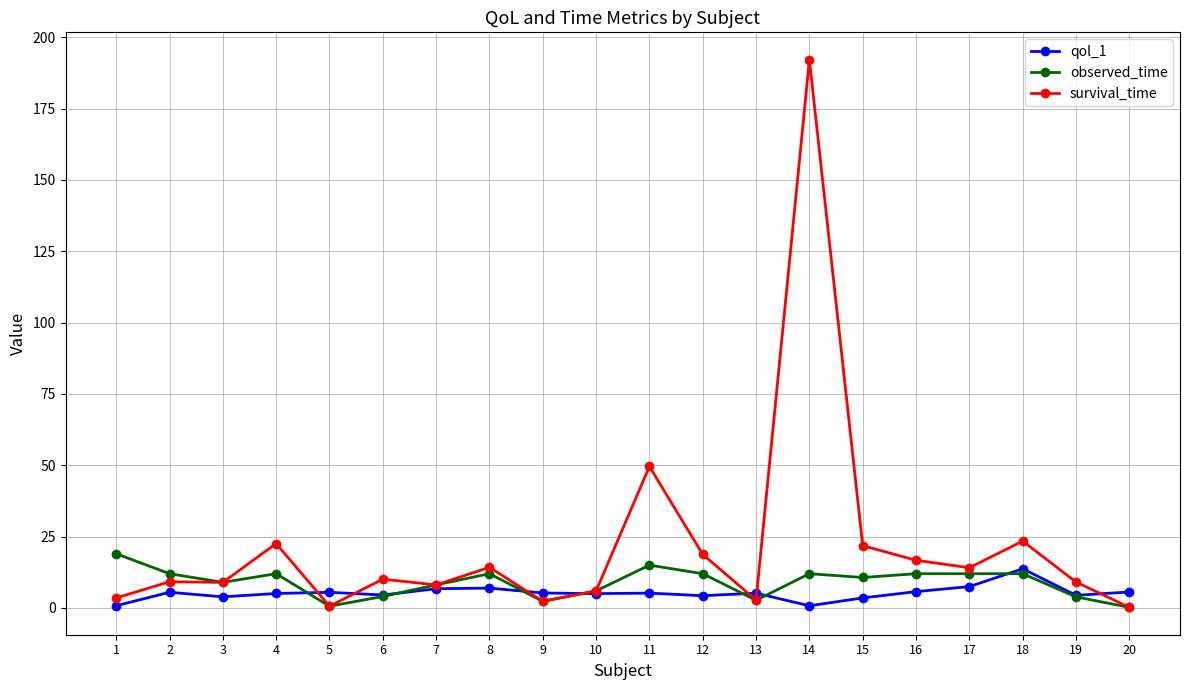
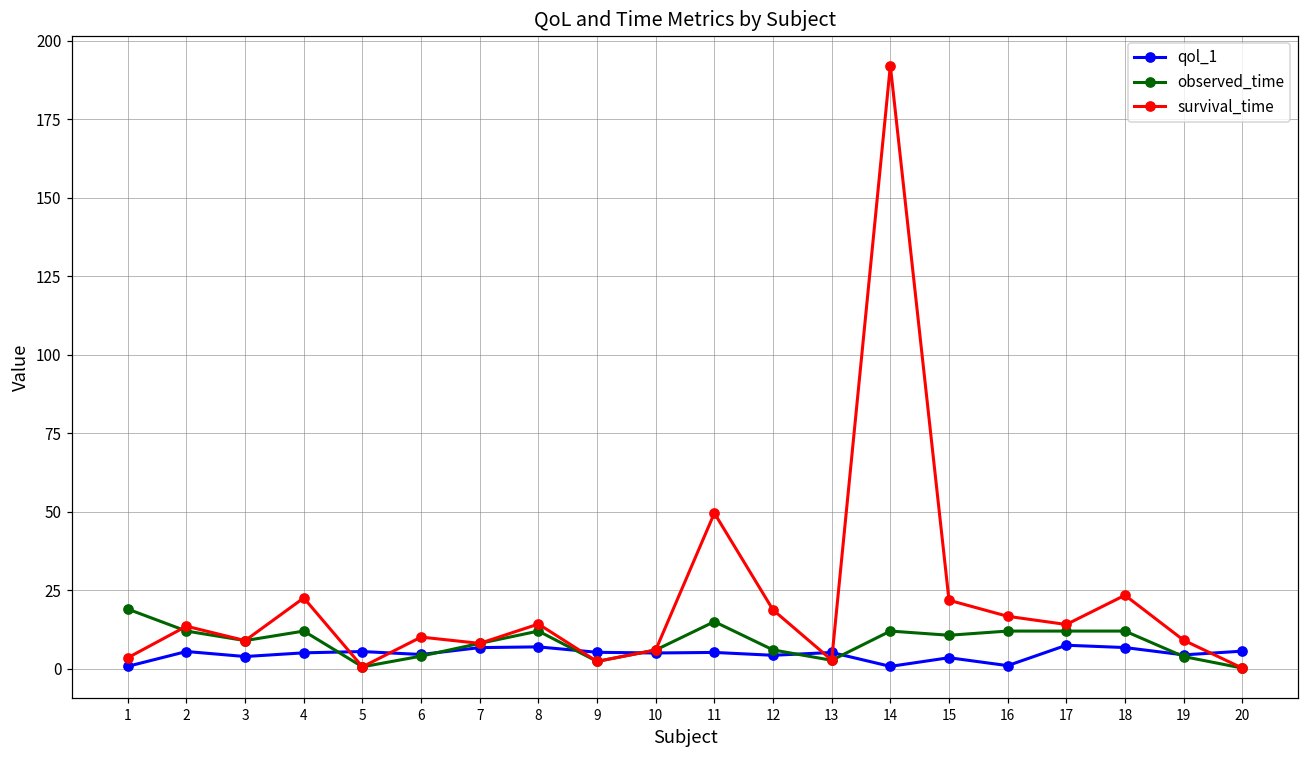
survival_time, 2: 9 -> 14
observed_time, 12: 12 -> 6
qol_1, 16: 6 -> 1
qol_1, 18: 14 -> 7
